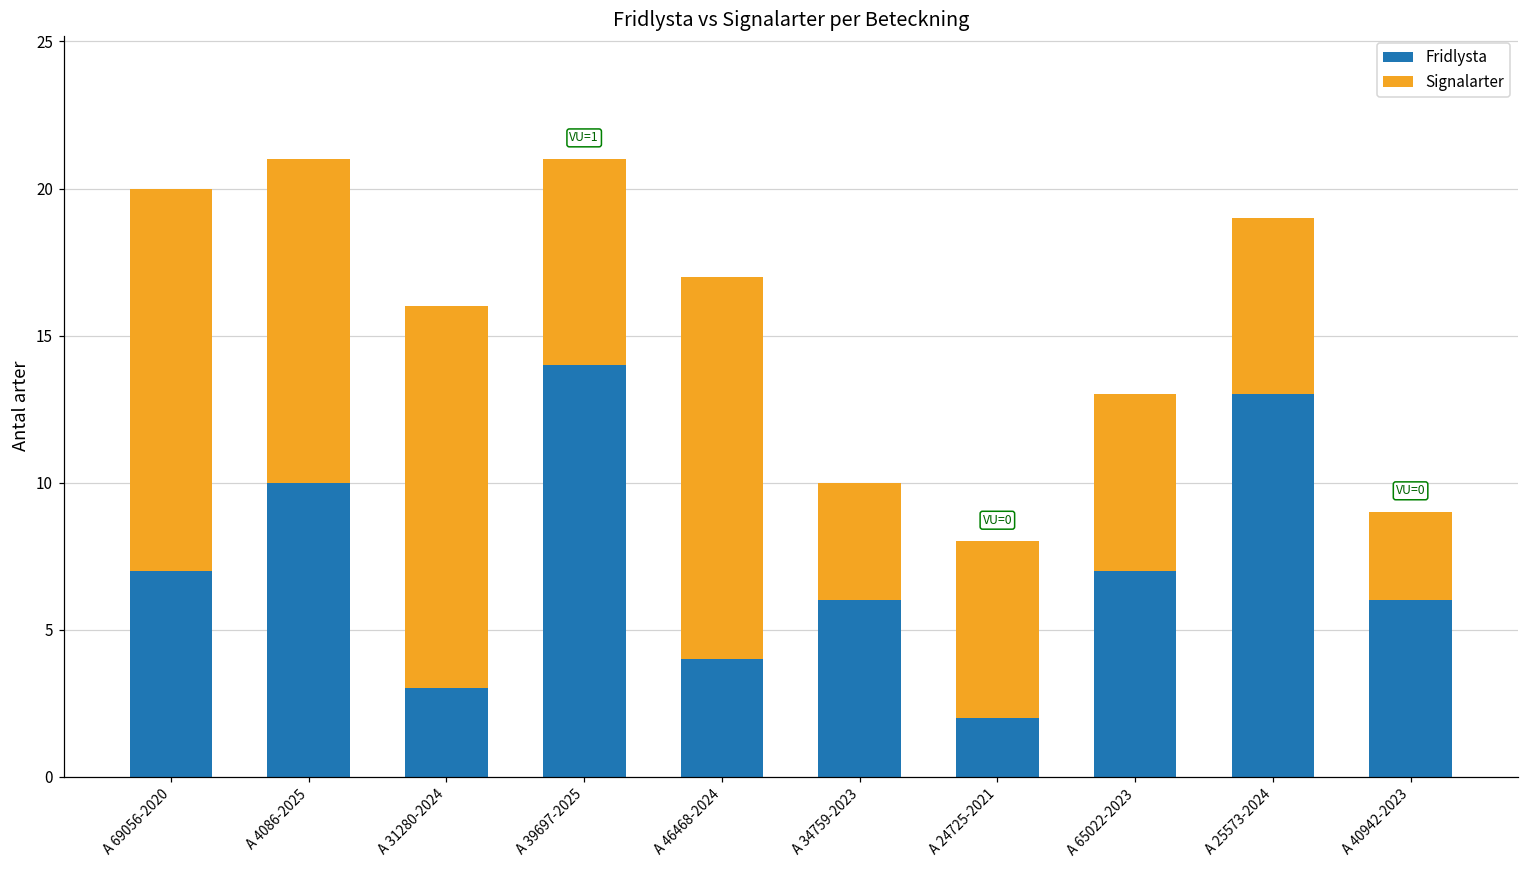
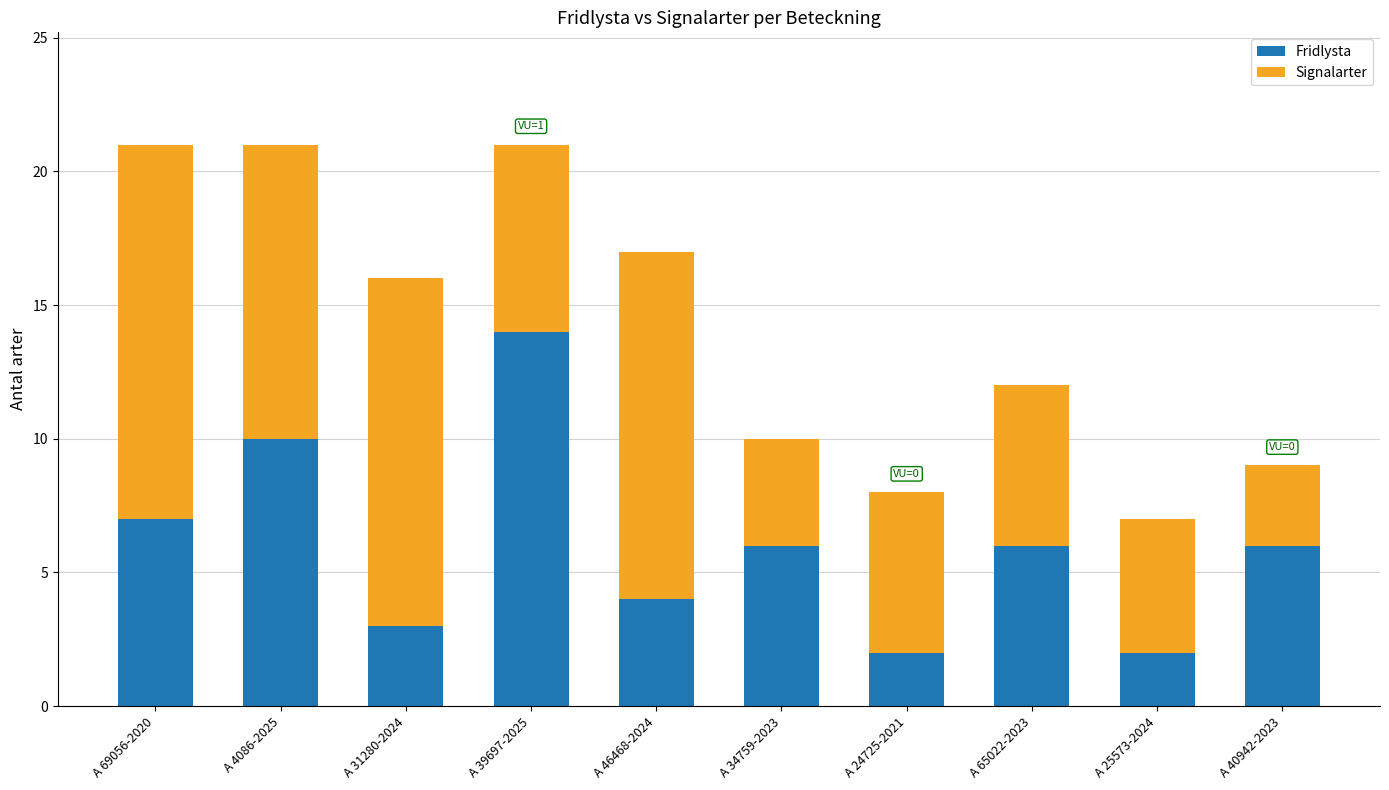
Signalarter, A 69056-2020: 13 -> 14
Fridlysta, A 65022-2023: 7 -> 6
Fridlysta, A 25573-2024: 13 -> 2
Signalarter, A 25573-2024: 6 -> 5
